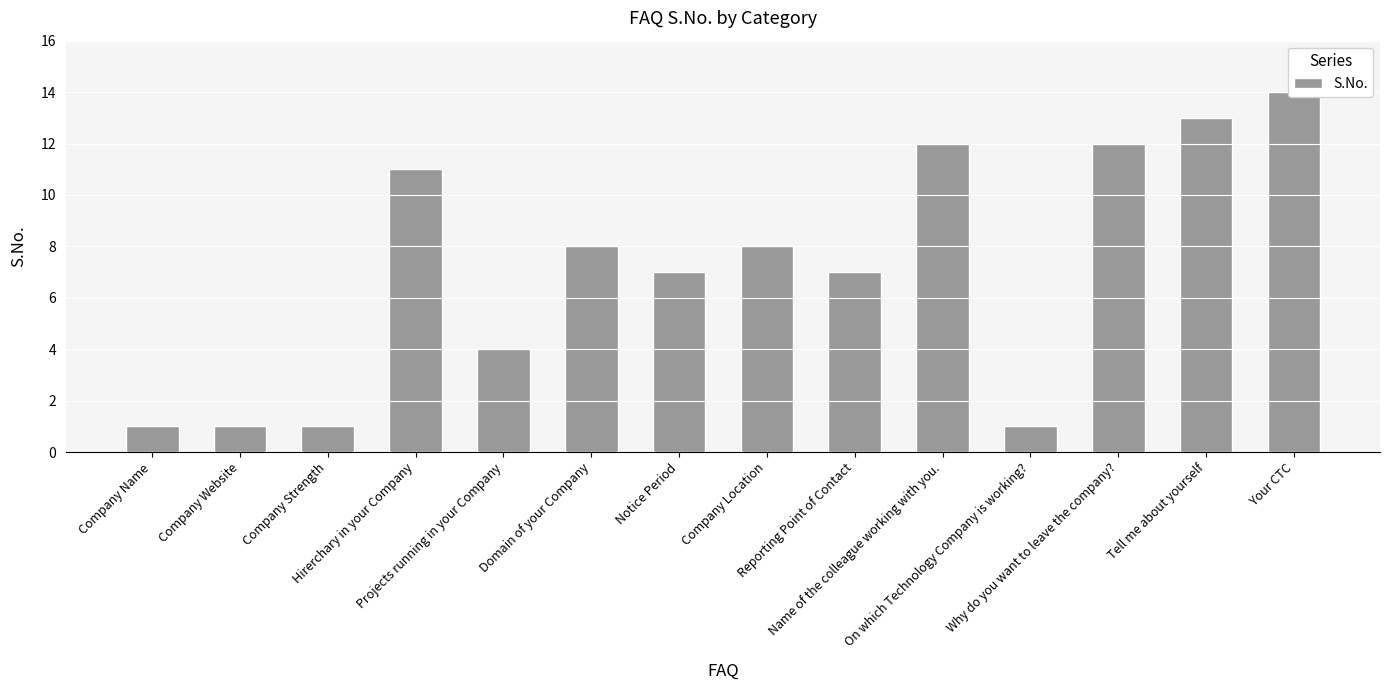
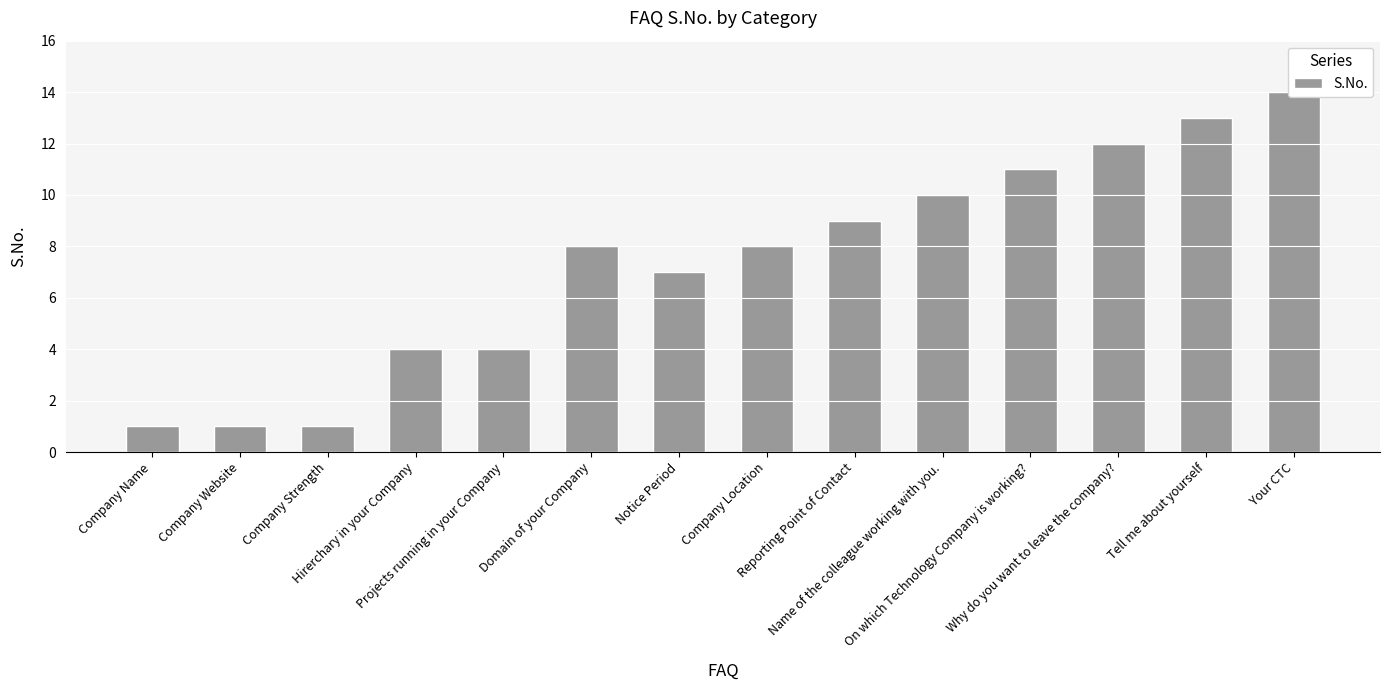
Hirerchary in your Company: 11 -> 4
Reporting Point of Contact: 7 -> 9
Name of the colleague working with you.: 12 -> 10
On which Technology Company is working?: 1 -> 11
